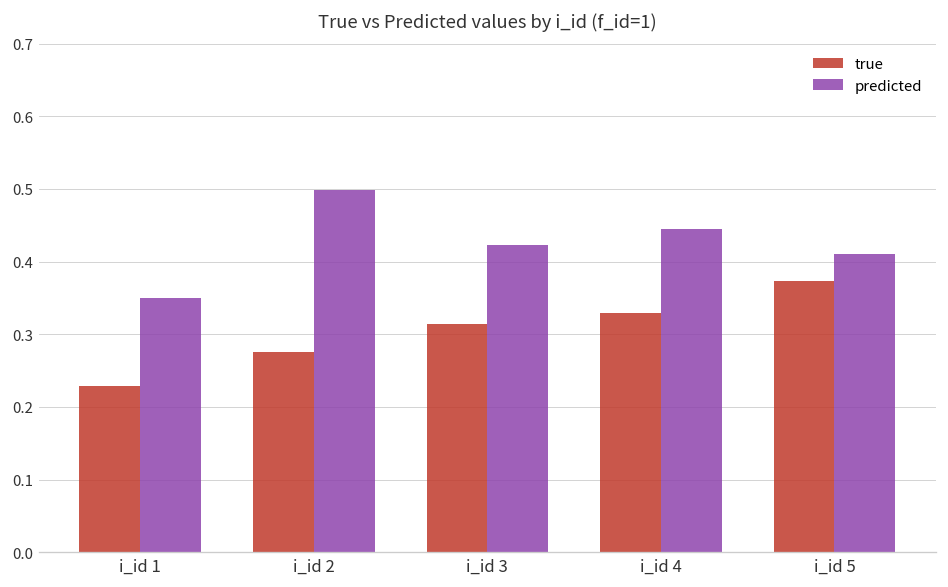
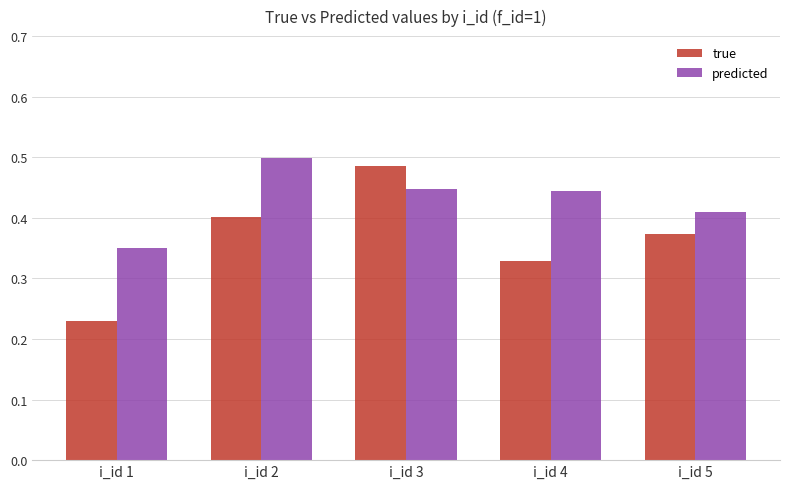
true, i_id 2: 0.28 -> 0.40
true, i_id 3: 0.31 -> 0.49
predicted, i_id 3: 0.42 -> 0.45
